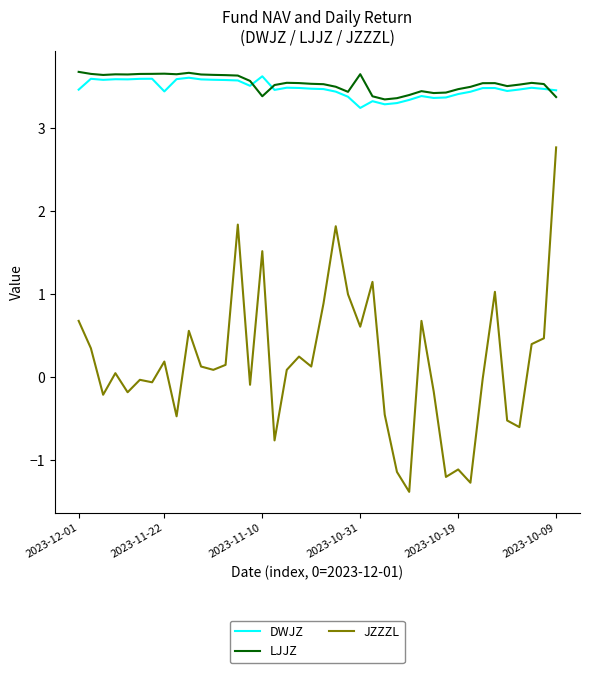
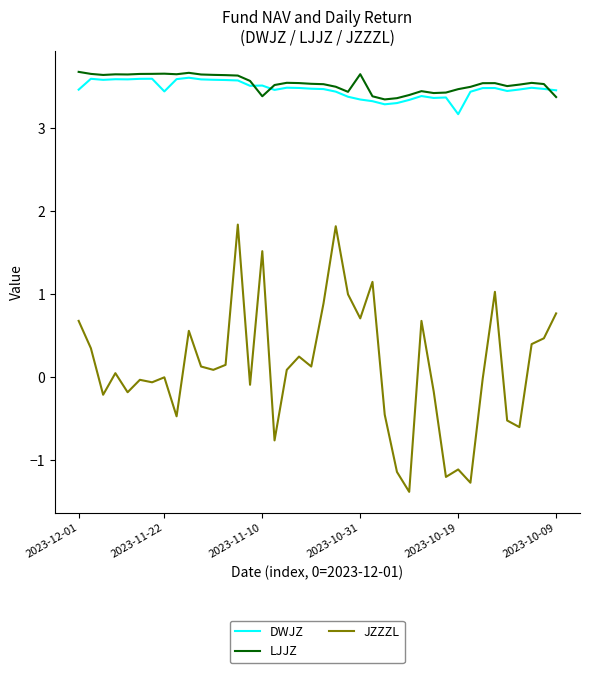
JZZZL, 2023-11-22: 0.2 -> 0.0
DWJZ, 2023-11-10: 3.6 -> 3.5
DWJZ, 2023-10-31: 3.2 -> 3.3
JZZZL, 2023-10-31: 0.6 -> 0.7
DWJZ, 2023-10-19: 3.4 -> 3.2
JZZZL, 2023-10-09: 2.8 -> 0.8
